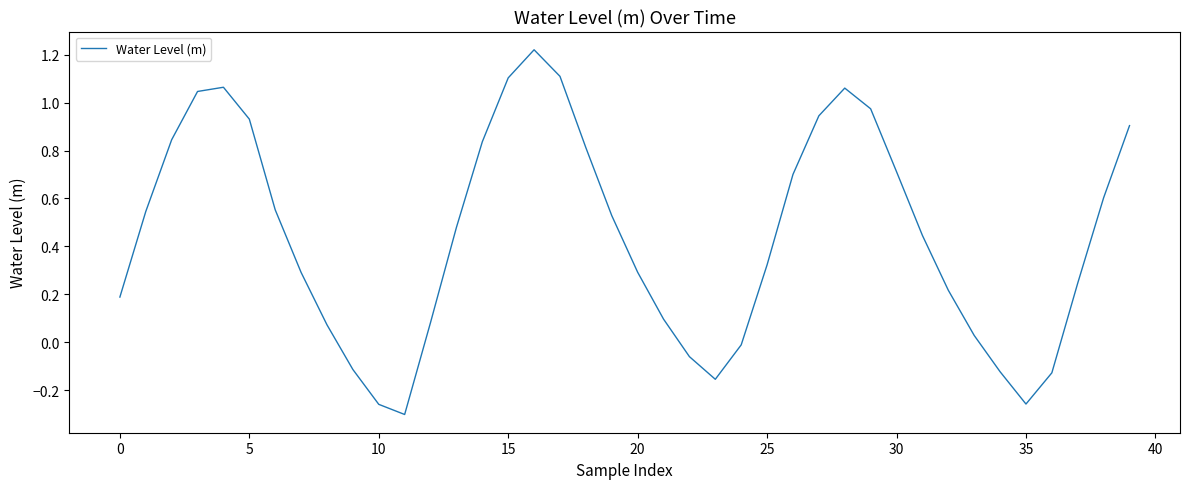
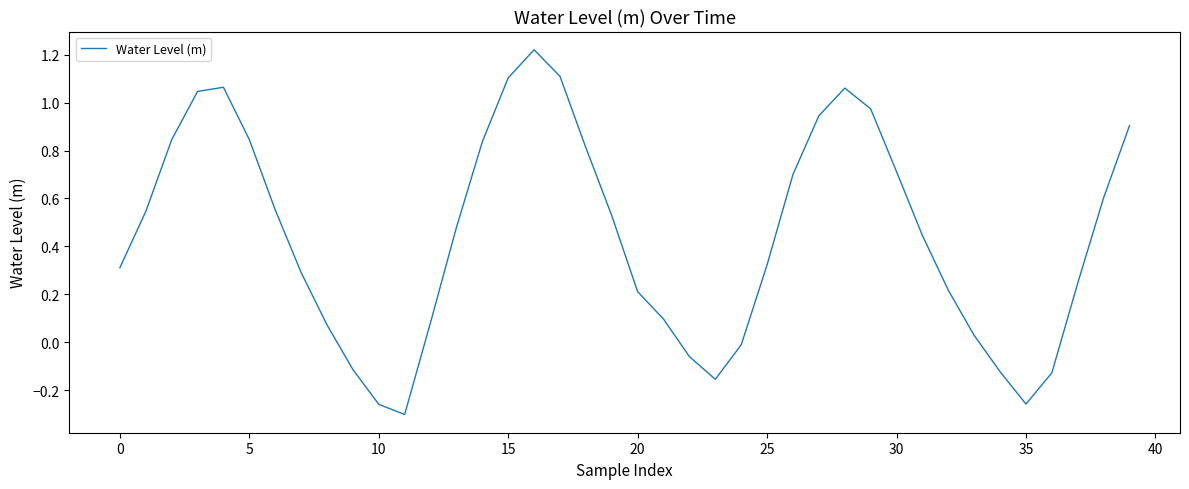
0: 0.19 -> 0.31
5: 0.93 -> 0.85
20: 0.29 -> 0.21
